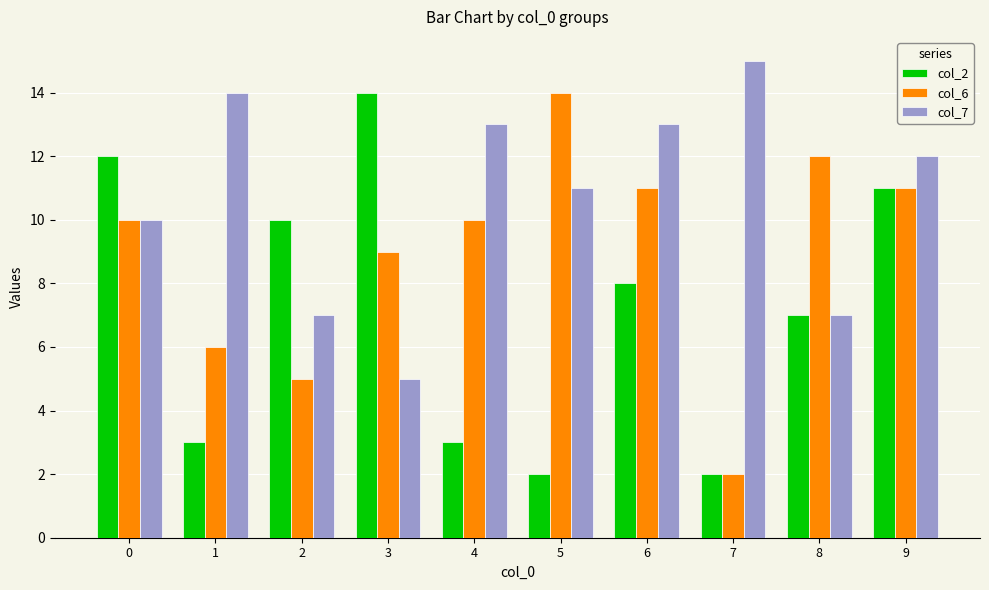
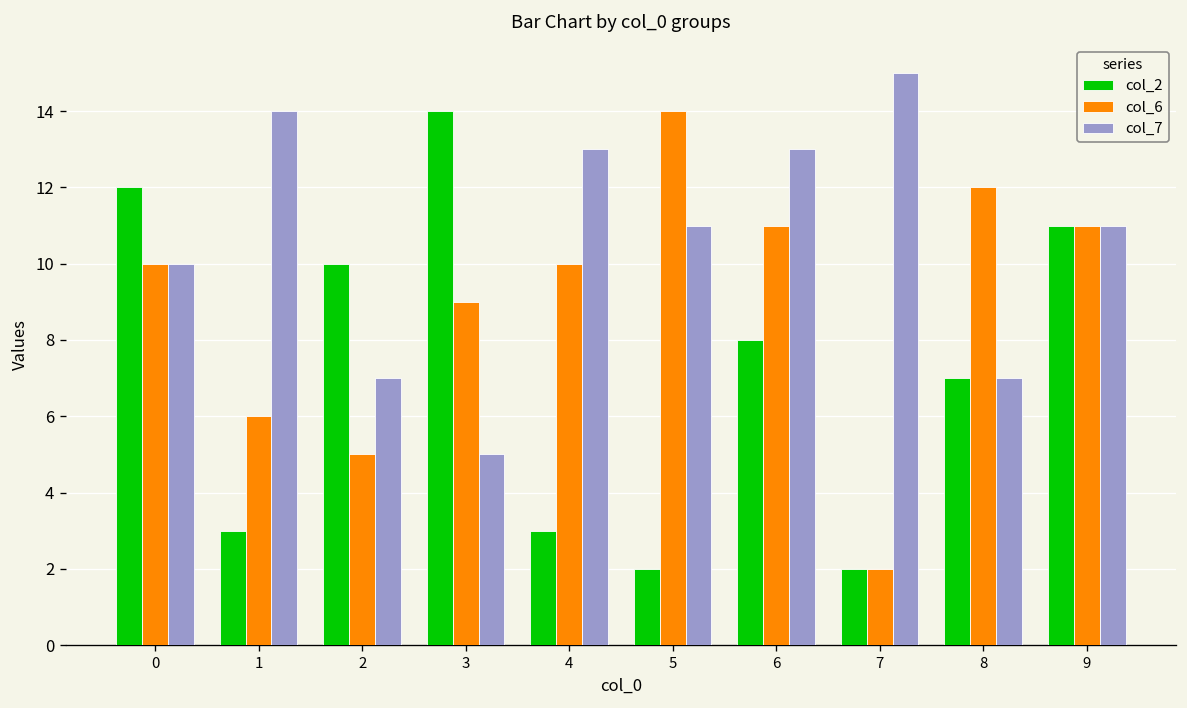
col_7, 9: 12 -> 11
